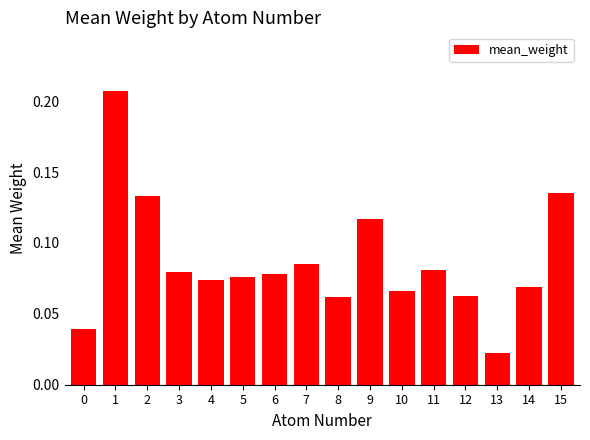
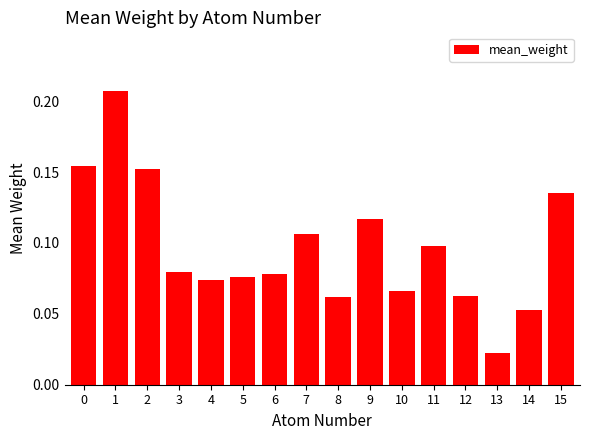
0: 0.039 -> 0.154
2: 0.133 -> 0.152
7: 0.085 -> 0.106
11: 0.081 -> 0.098
14: 0.069 -> 0.053
